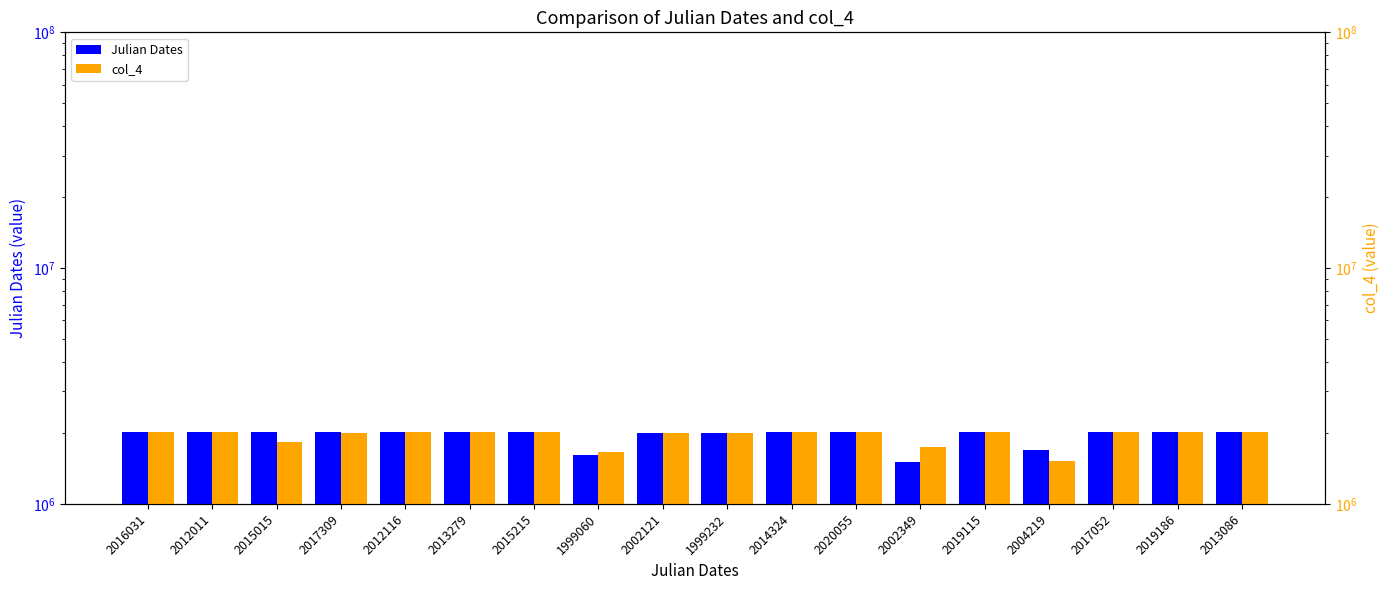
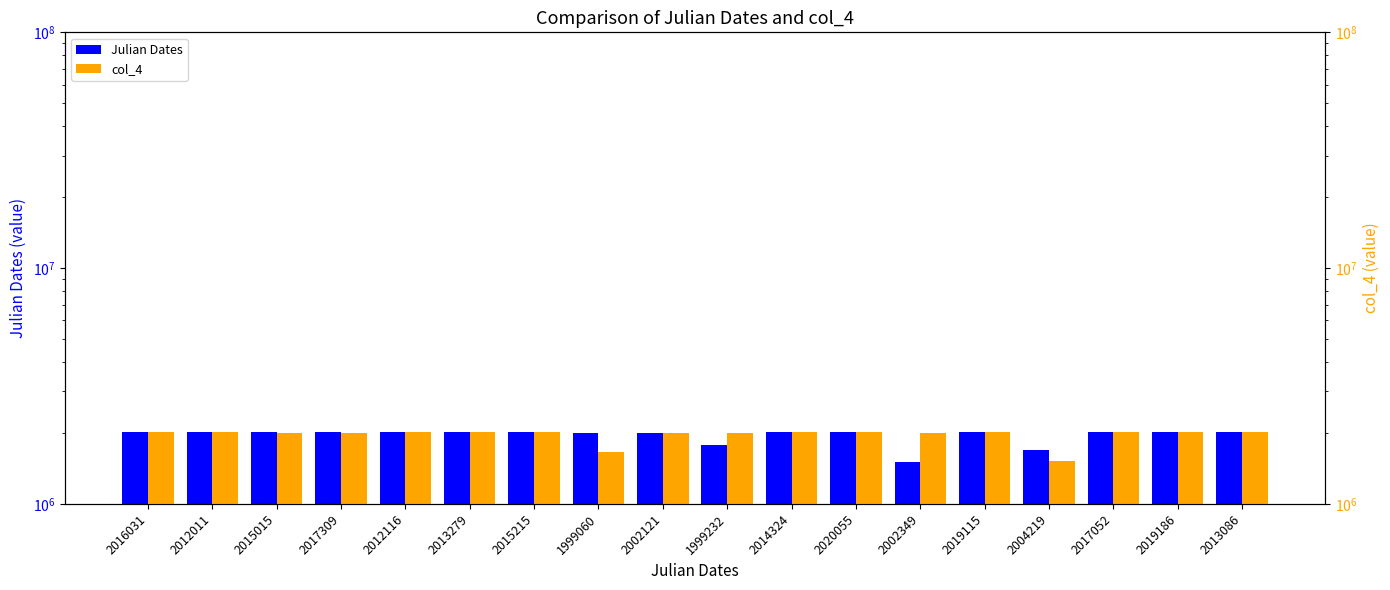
Julian Dates, 1999060: 1600000 -> 2000000
Julian Dates, 1999232: 2000000 -> 1800000
col_4, 2015015: 1800000 -> 2000000
col_4, 2002349: 1700000 -> 2000000
